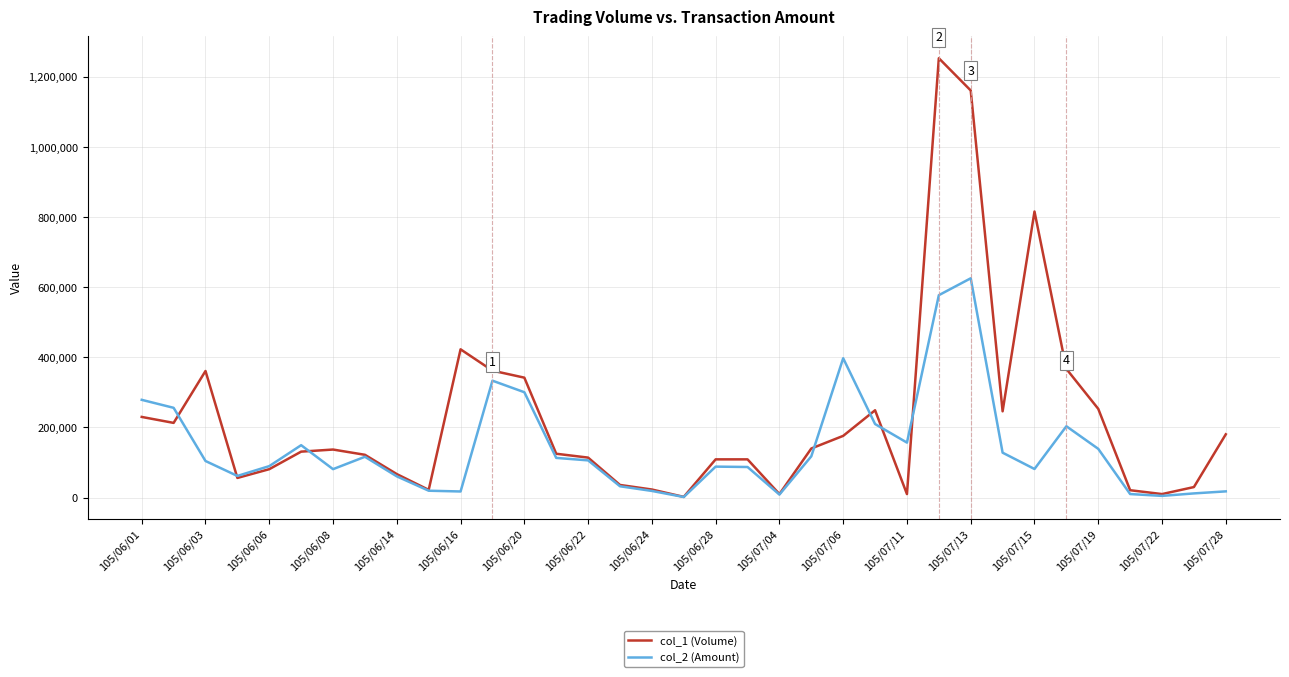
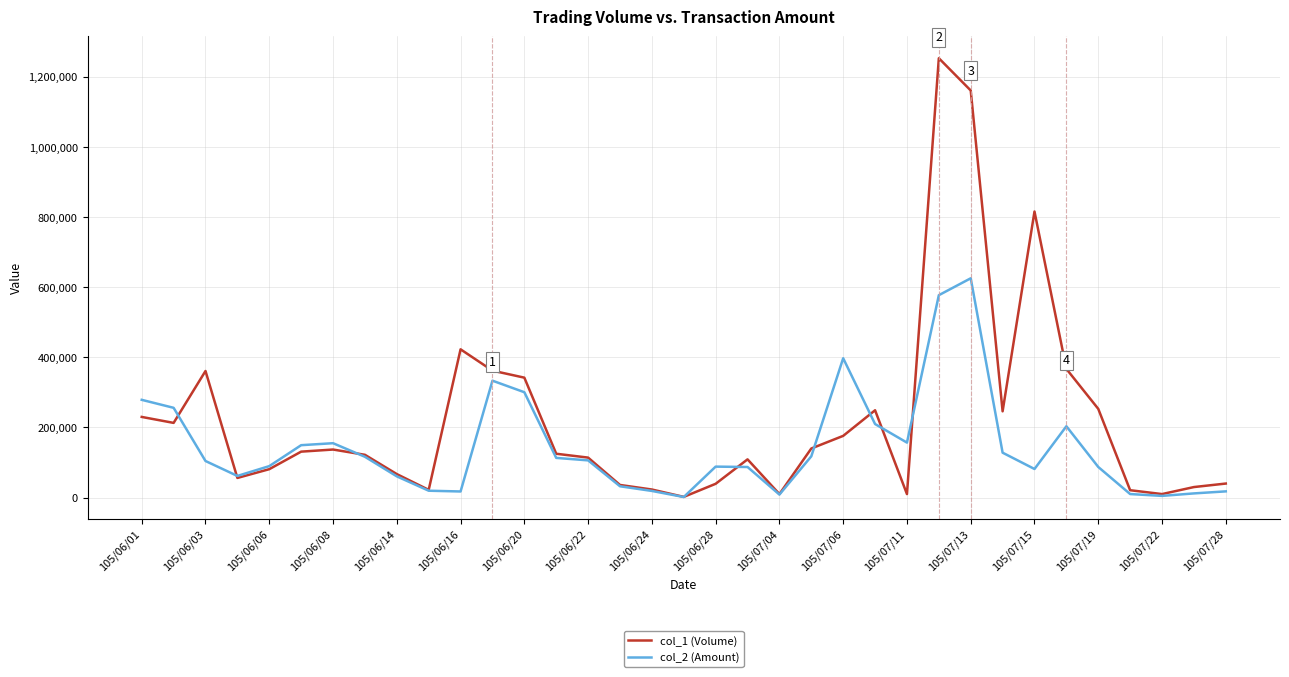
col_2 (Amount), 105/06/08: 80,000 -> 160,000
col_1 (Volume), 105/06/28: 110,000 -> 40,000
col_2 (Amount), 105/07/19: 140,000 -> 90,000
col_1 (Volume), 105/07/28: 180,000 -> 40,000
